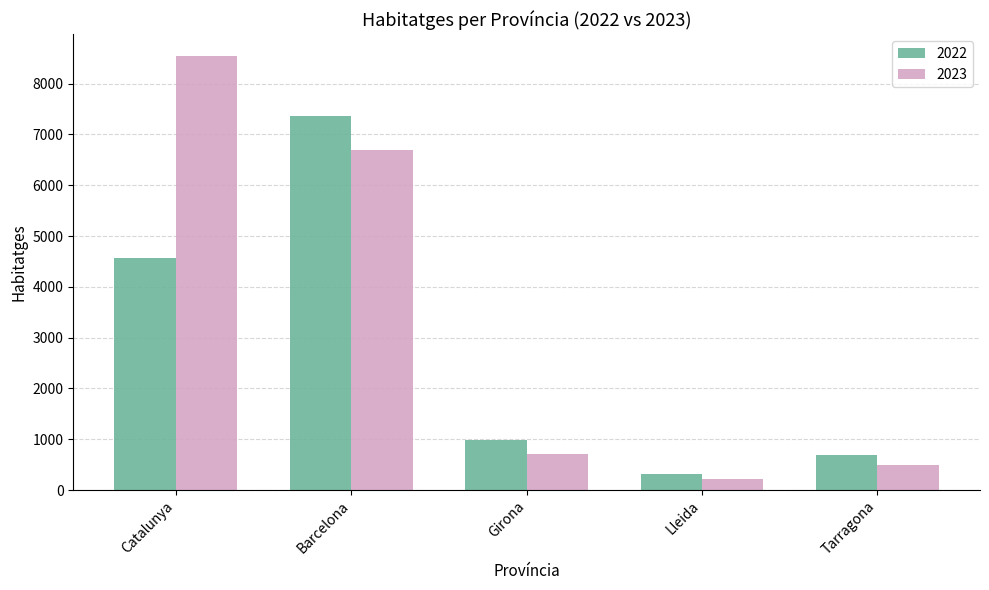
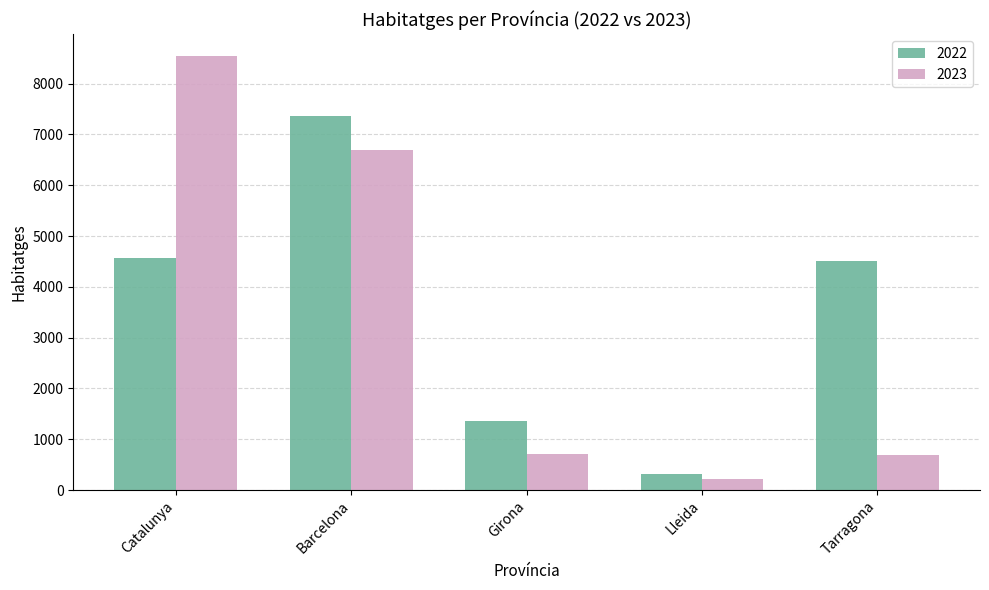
2022, Girona: 1000 -> 1400
2022, Tarragona: 700 -> 4500
2023, Tarragona: 500 -> 700
